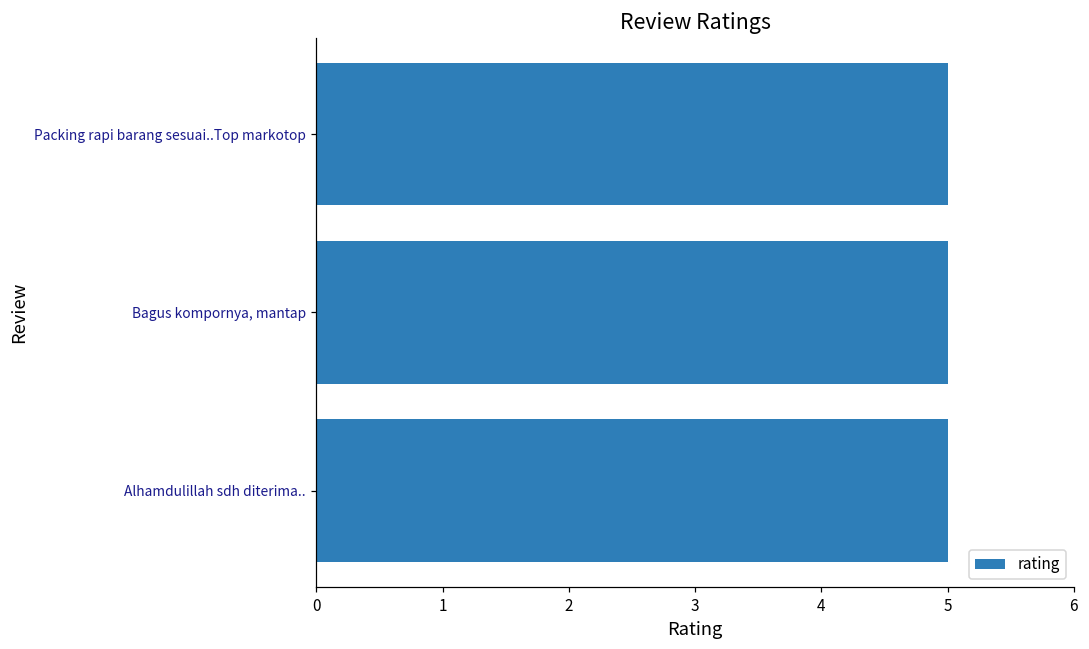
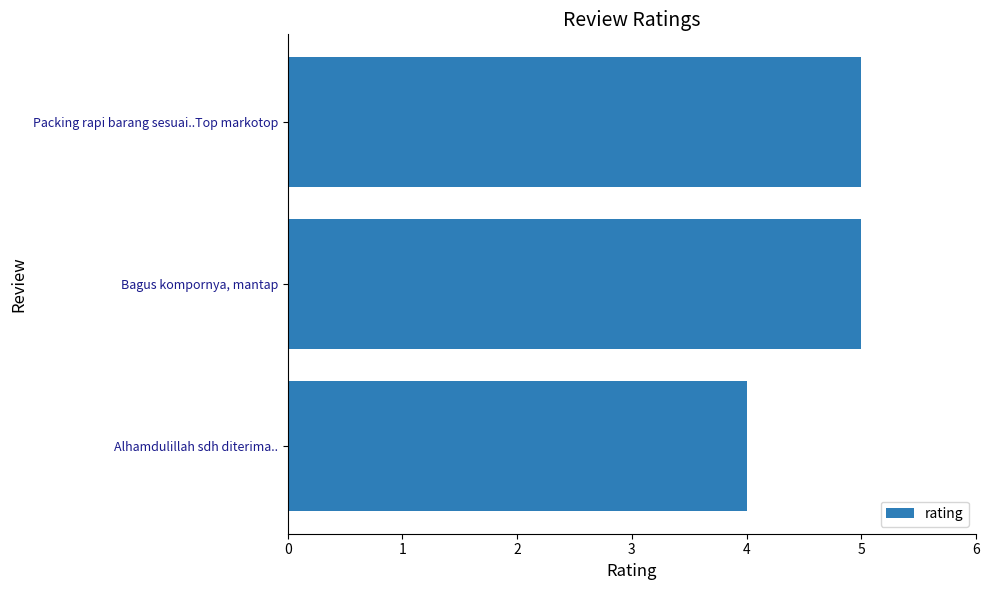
Alhamdulillah sdh diterima..: 5 -> 4
